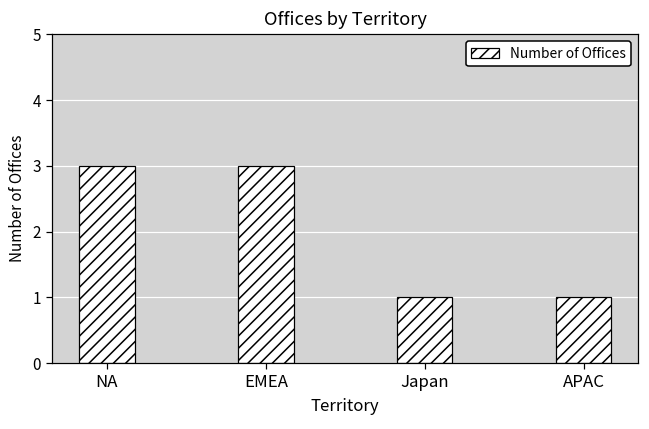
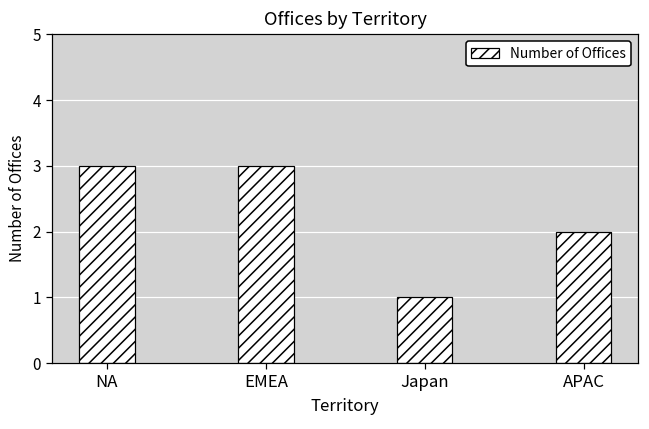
APAC: 1 -> 2
